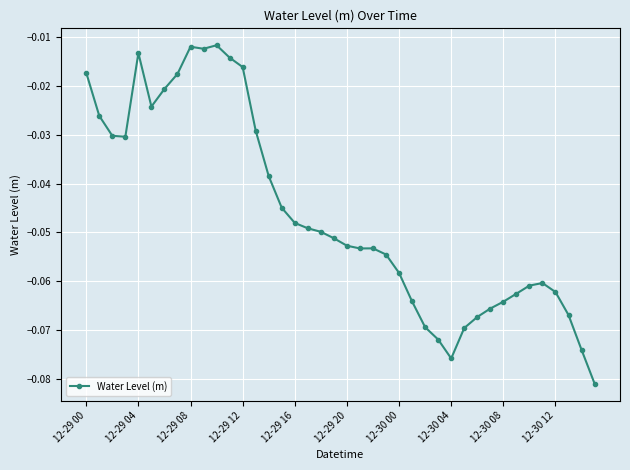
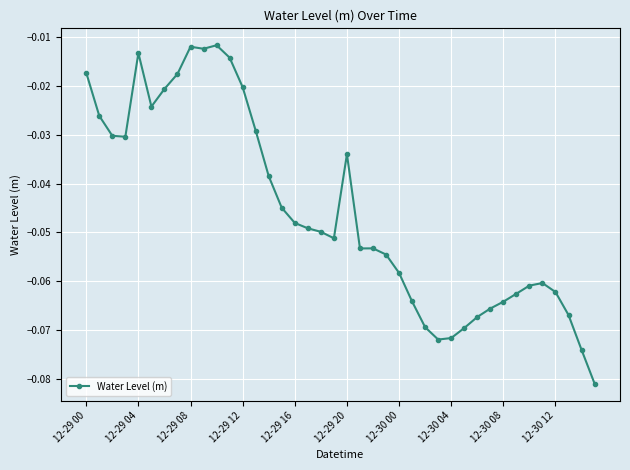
12-29 12: -0.016 -> -0.020
12-29 20: -0.053 -> -0.034
12-30 04: -0.076 -> -0.072
